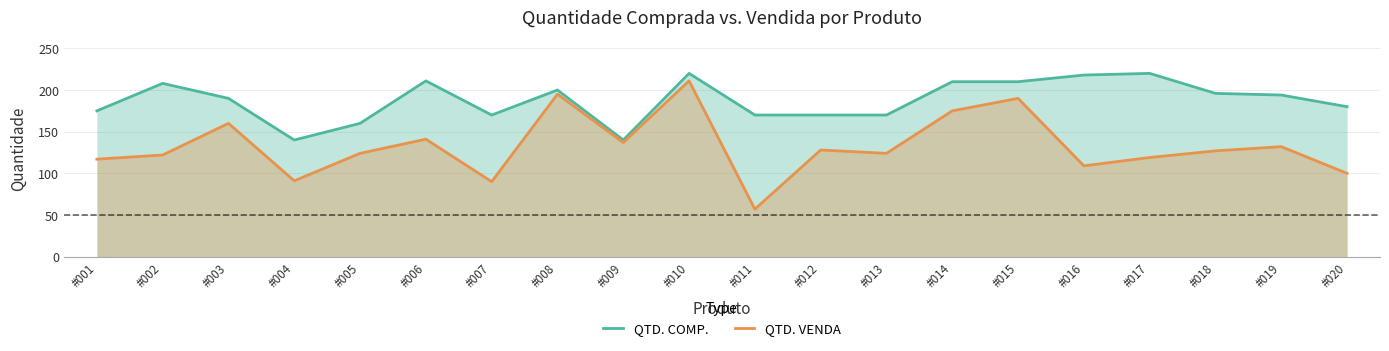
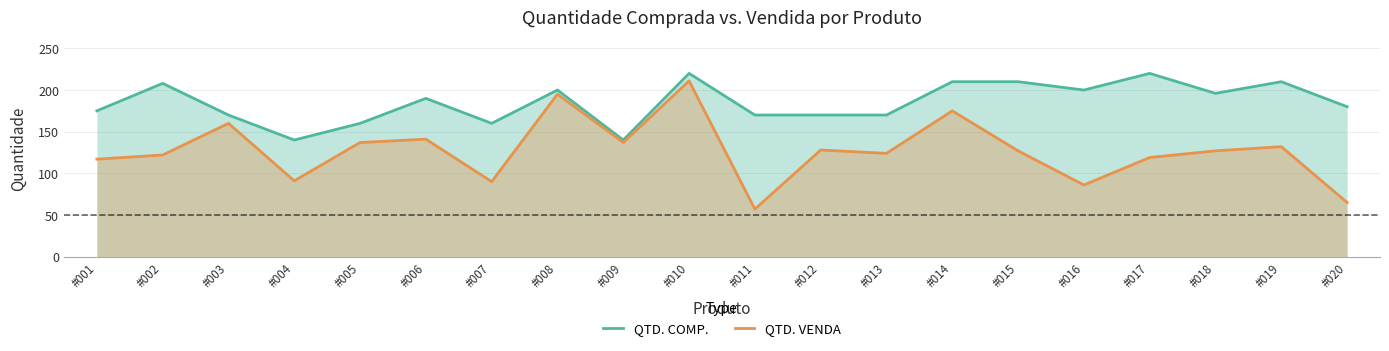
QTD. COMP., #003: 190 -> 170
QTD. VENDA, #005: 120 -> 140
QTD. COMP., #006: 210 -> 190
QTD. COMP., #007: 170 -> 160
QTD. VENDA, #015: 190 -> 130
QTD. COMP., #016: 220 -> 200
QTD. VENDA, #016: 110 -> 90
QTD. COMP., #019: 190 -> 210
QTD. VENDA, #020: 100 -> 70
